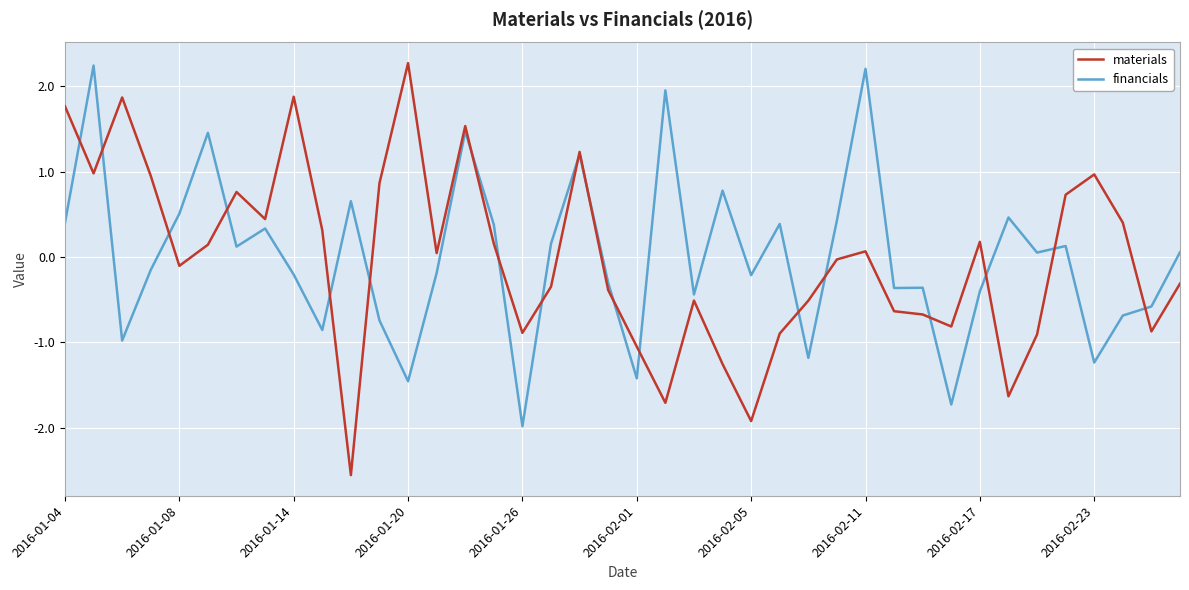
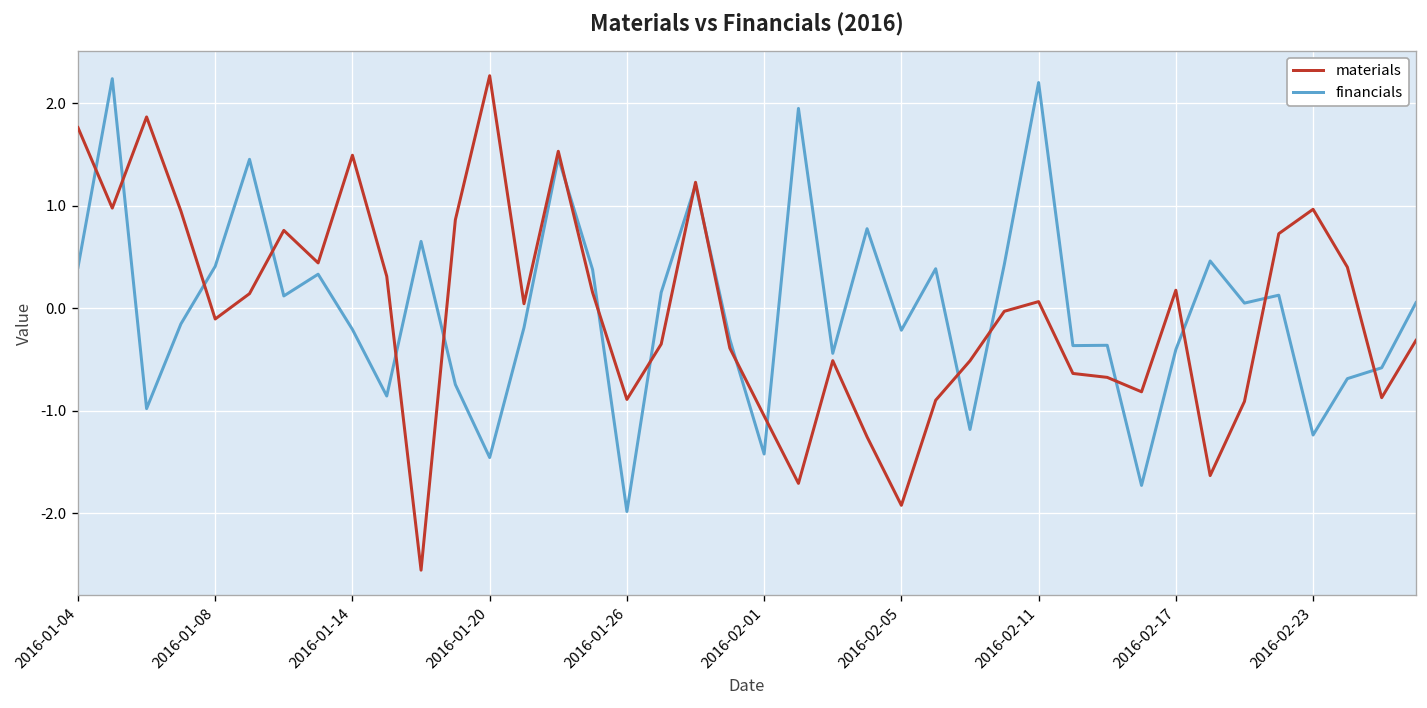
financials, 2016-01-08: 0.5 -> 0.4
materials, 2016-01-14: 1.9 -> 1.5
